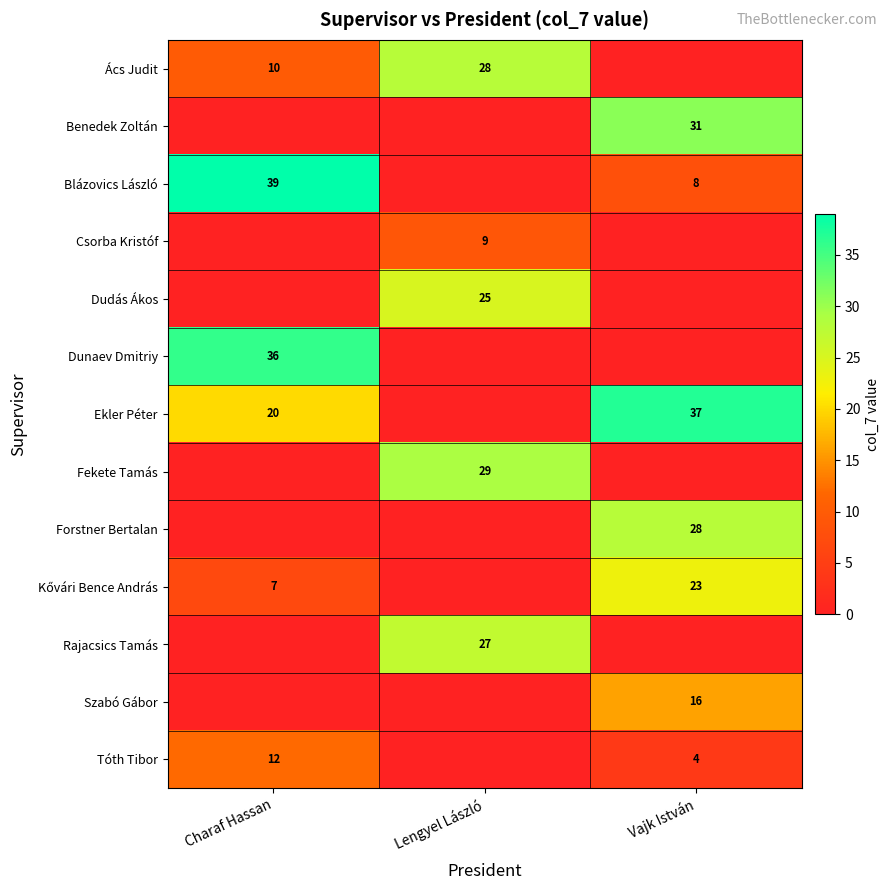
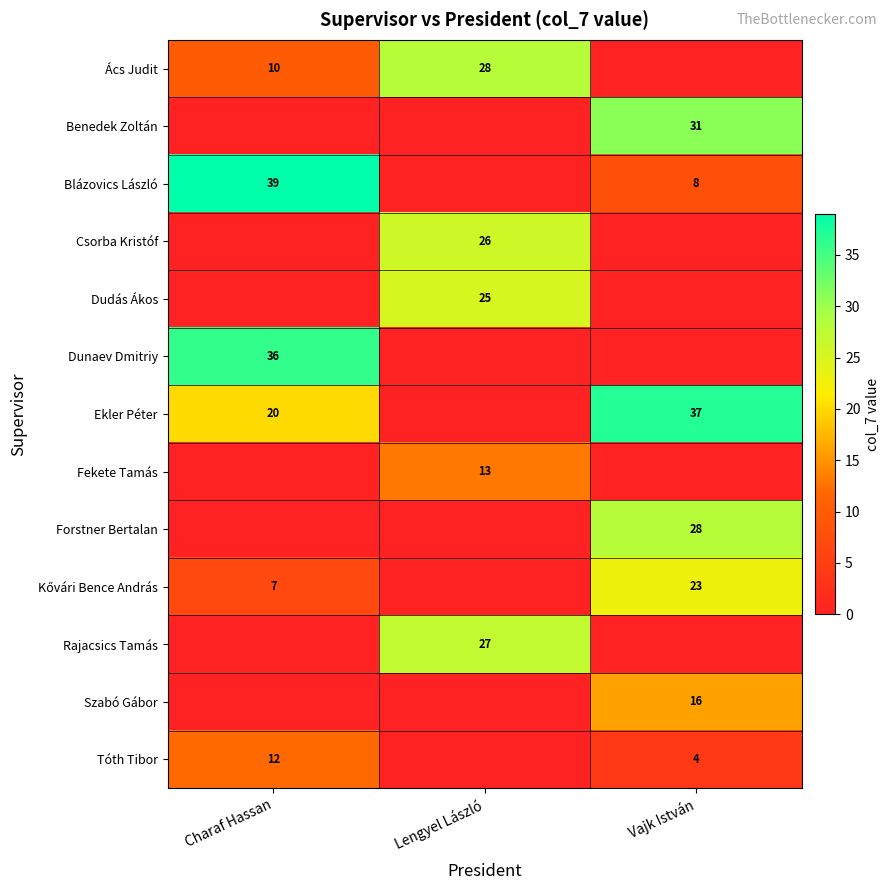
Csorba Kristóf, Lengyel László: 9 -> 26
Fekete Tamás, Lengyel László: 29 -> 13
